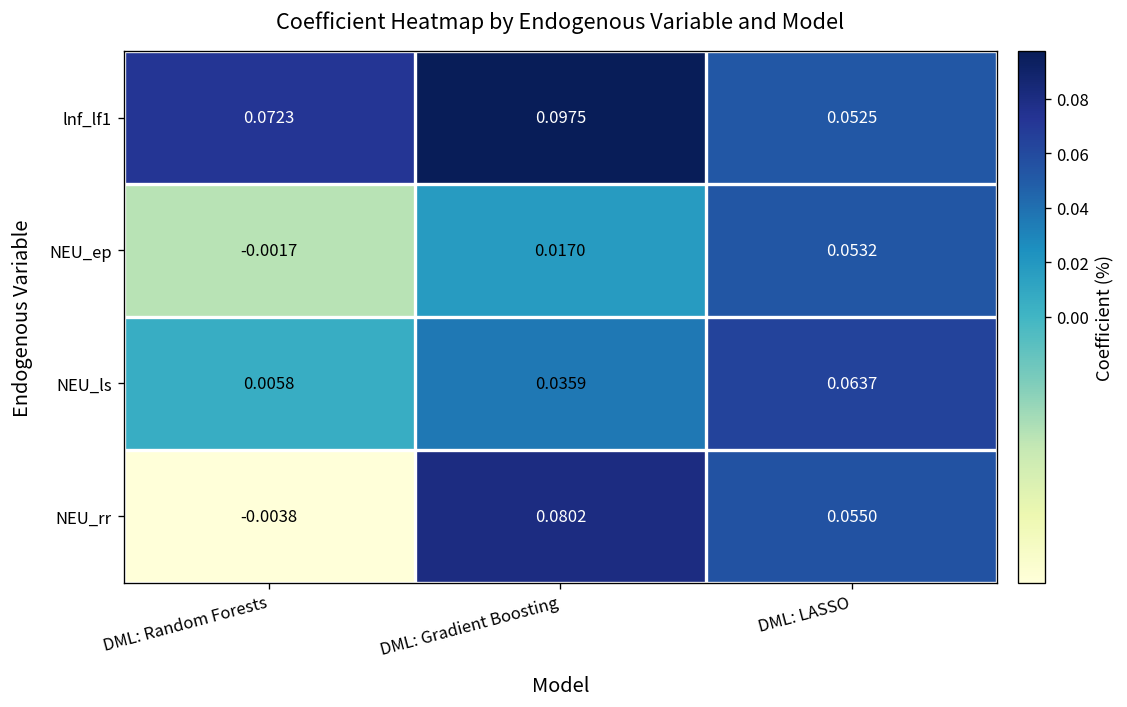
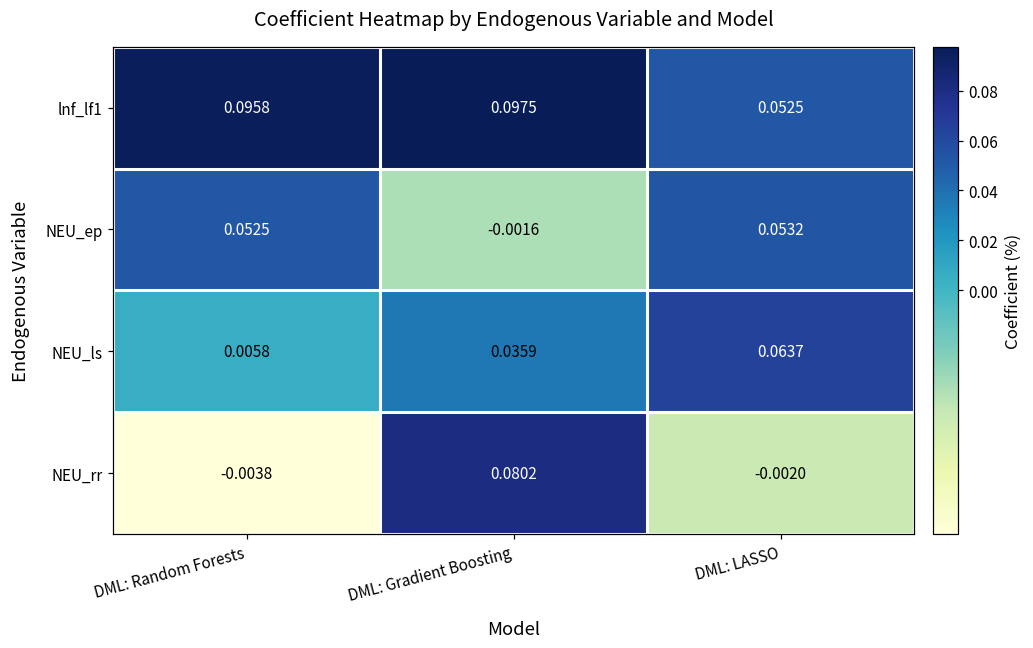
lnf_lf1, DML: Random Forests: 0.0723 -> 0.0958
NEU_ep, DML: Random Forests: -0.0017 -> 0.0525
NEU_ep, DML: Gradient Boosting: 0.0170 -> -0.0016
NEU_rr, DML: LASSO: 0.0550 -> -0.0020
